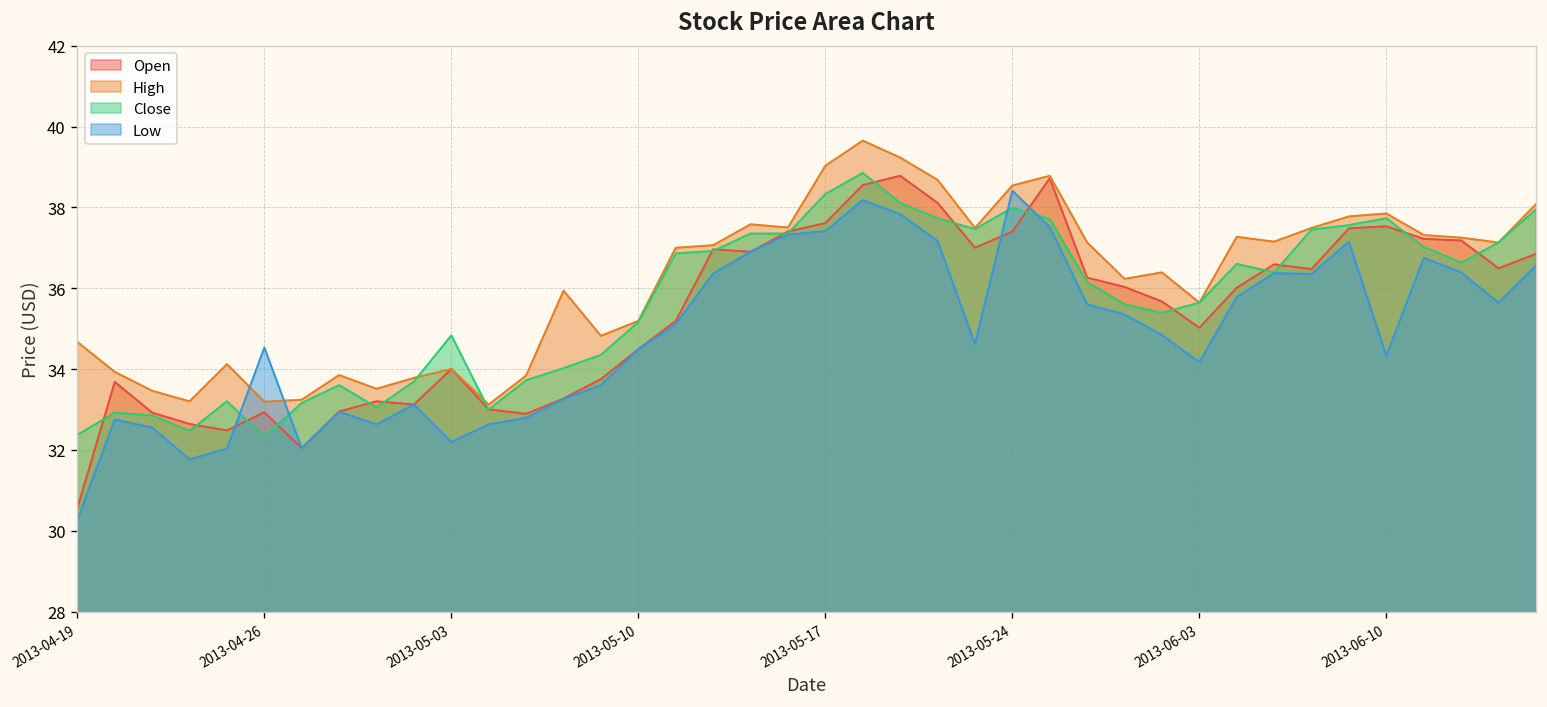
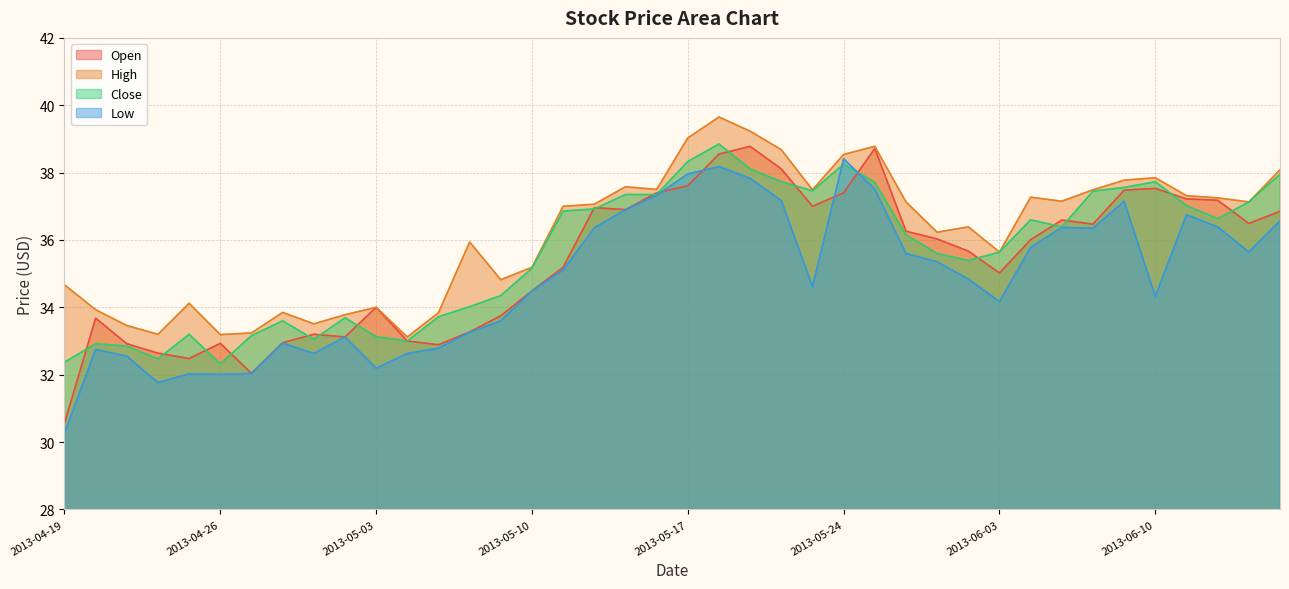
Low, 2013-04-26: 34.5 -> 32.0
Close, 2013-05-03: 34.8 -> 33.1
Low, 2013-05-17: 37.4 -> 38.0
Close, 2013-05-24: 38.0 -> 38.3
